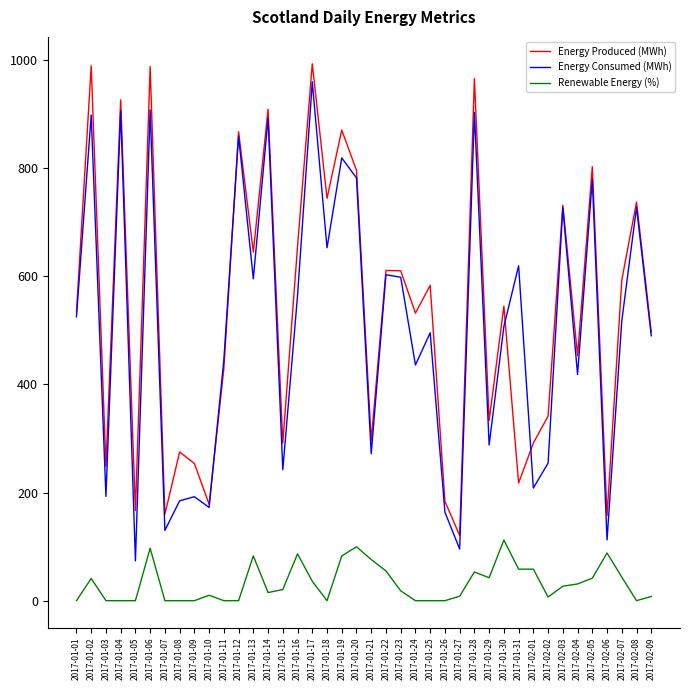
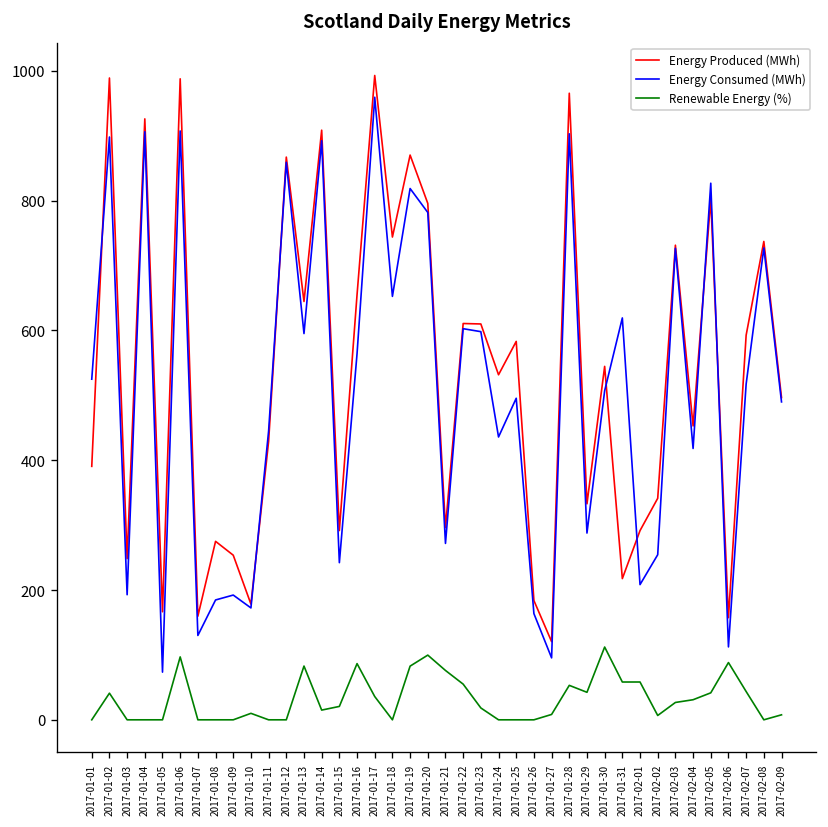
Energy Produced (MWh), 2017-01-01: 530 -> 390
Energy Consumed (MWh), 2017-02-05: 780 -> 830
